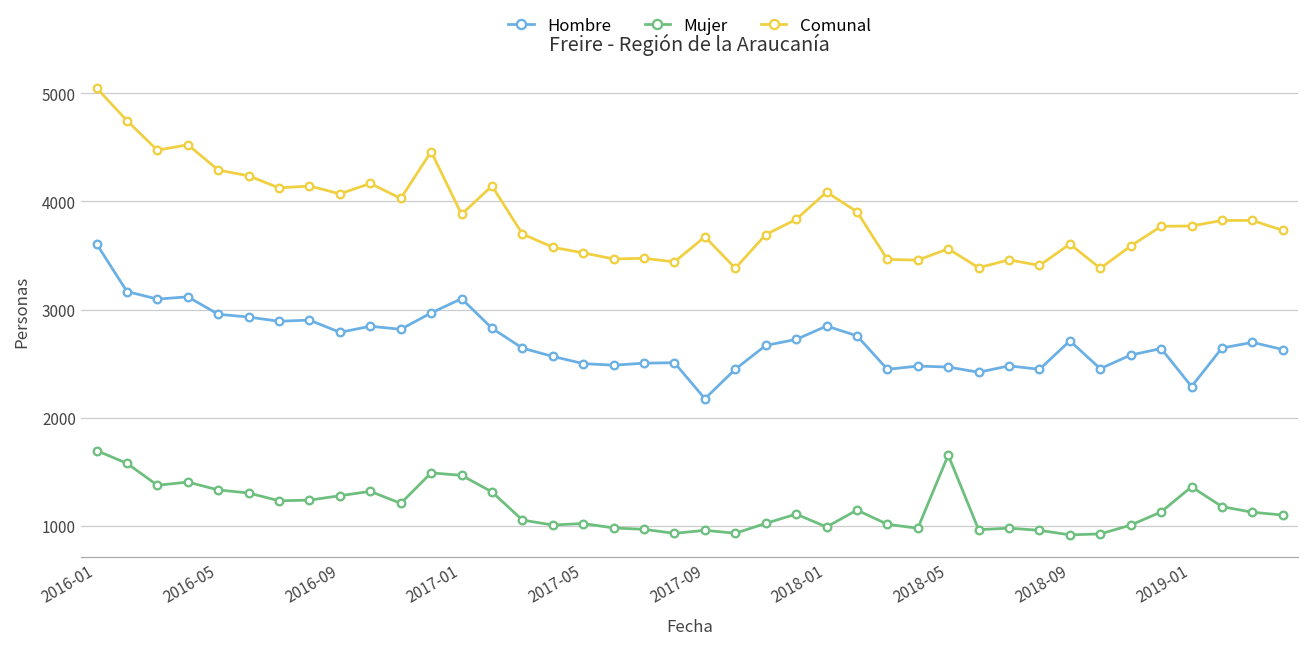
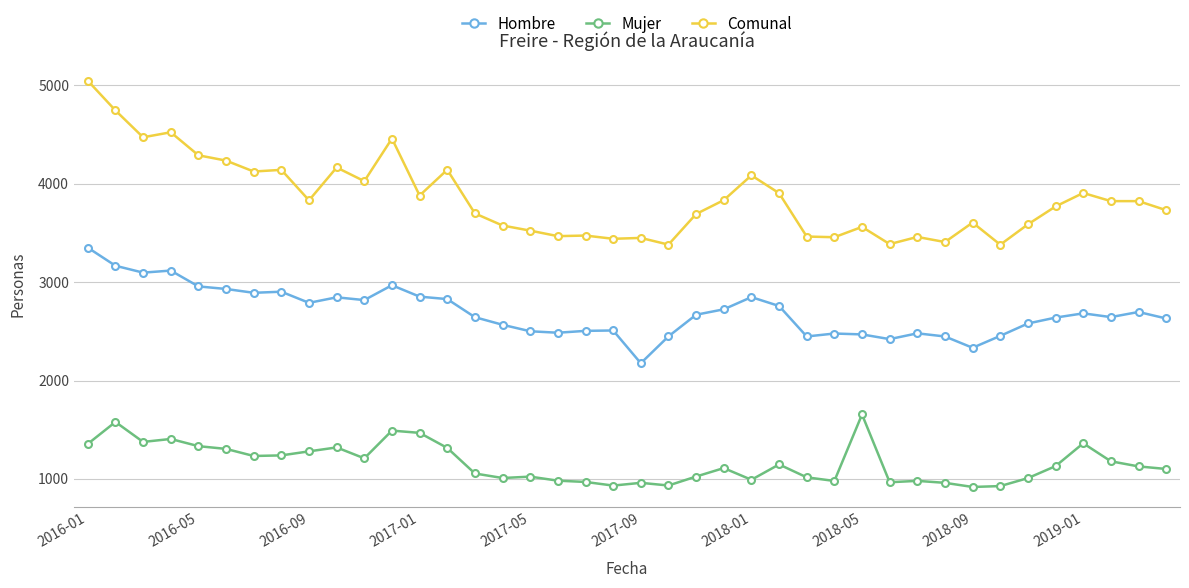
Hombre, 2016-01: 3600 -> 3400
Mujer, 2016-01: 1700 -> 1400
Comunal, 2016-09: 4100 -> 3800
Hombre, 2017-01: 3100 -> 2900
Comunal, 2017-09: 3700 -> 3500
Hombre, 2018-09: 2700 -> 2300
Hombre, 2019-01: 2300 -> 2700
Comunal, 2019-01: 3800 -> 3900
